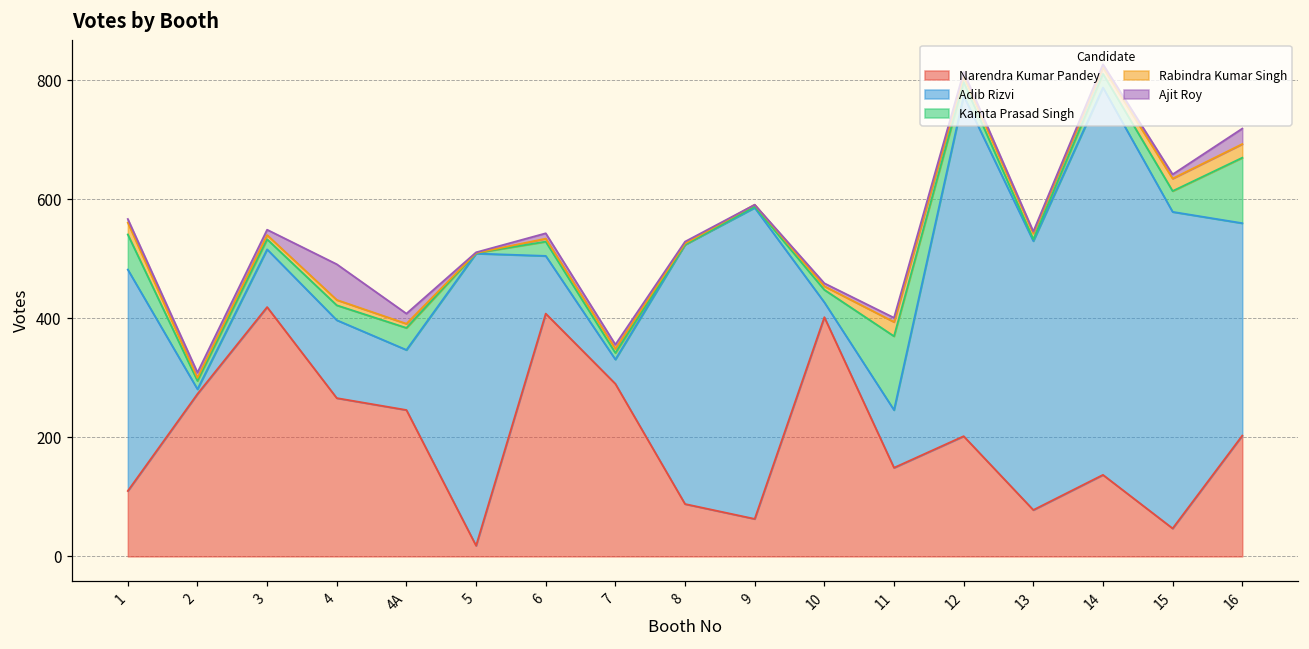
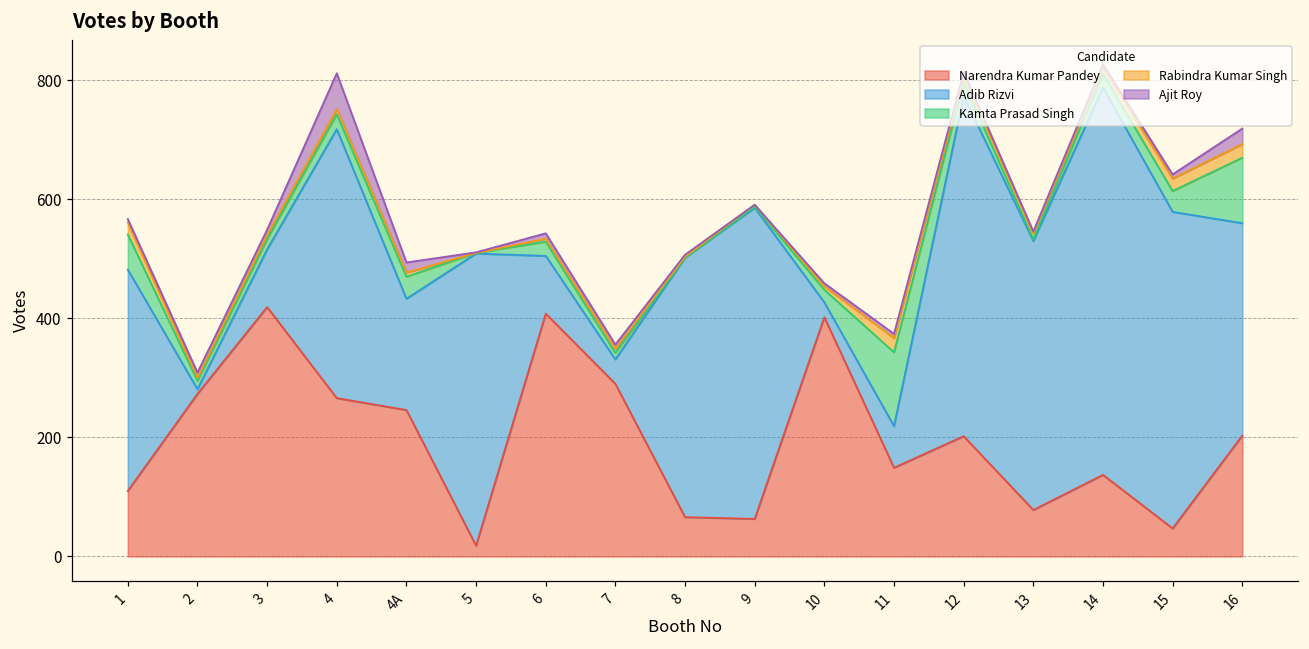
Adib Rizvi, 4: 130 -> 450
Adib Rizvi, 4A: 100 -> 190
Narendra Kumar Pandey, 8: 90 -> 70
Adib Rizvi, 11: 100 -> 70
